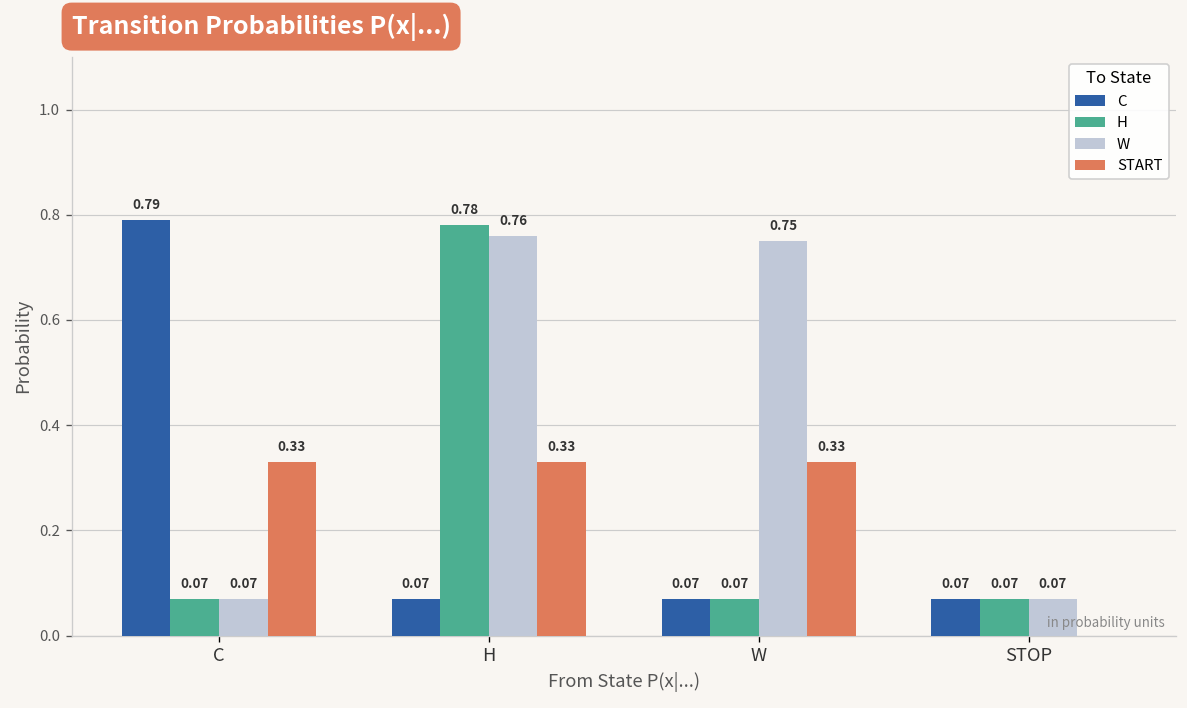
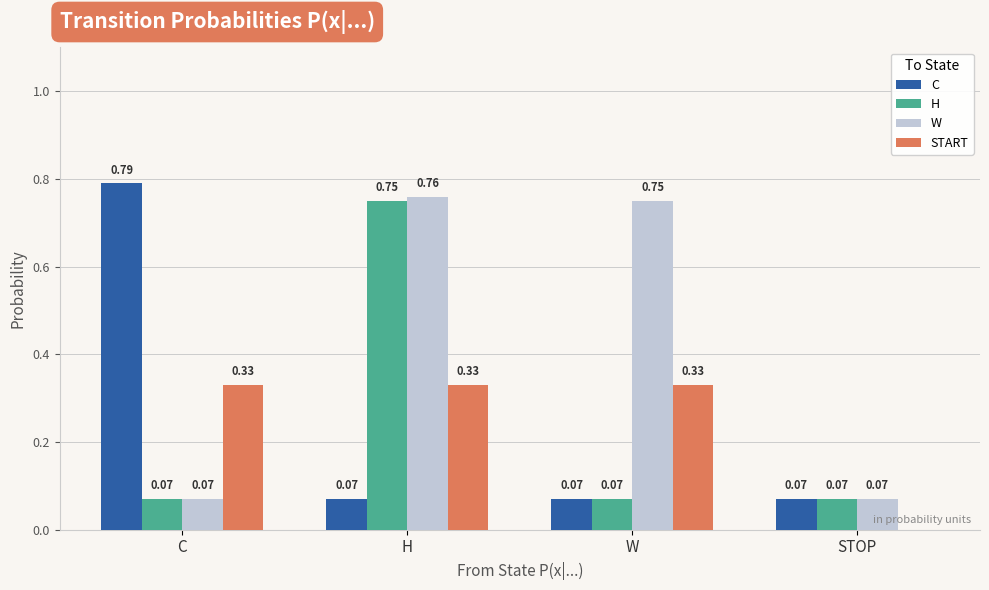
H, H: 0.78 -> 0.75
